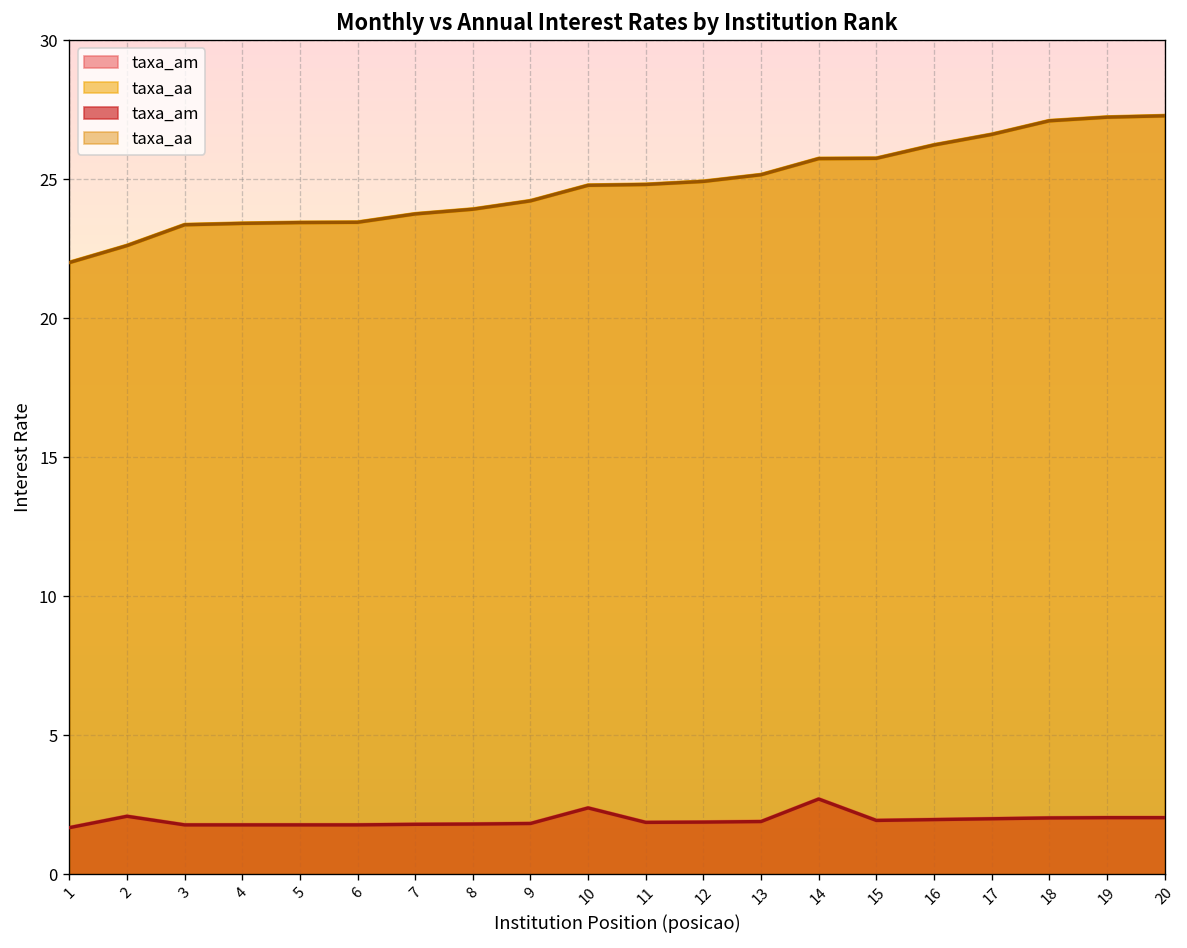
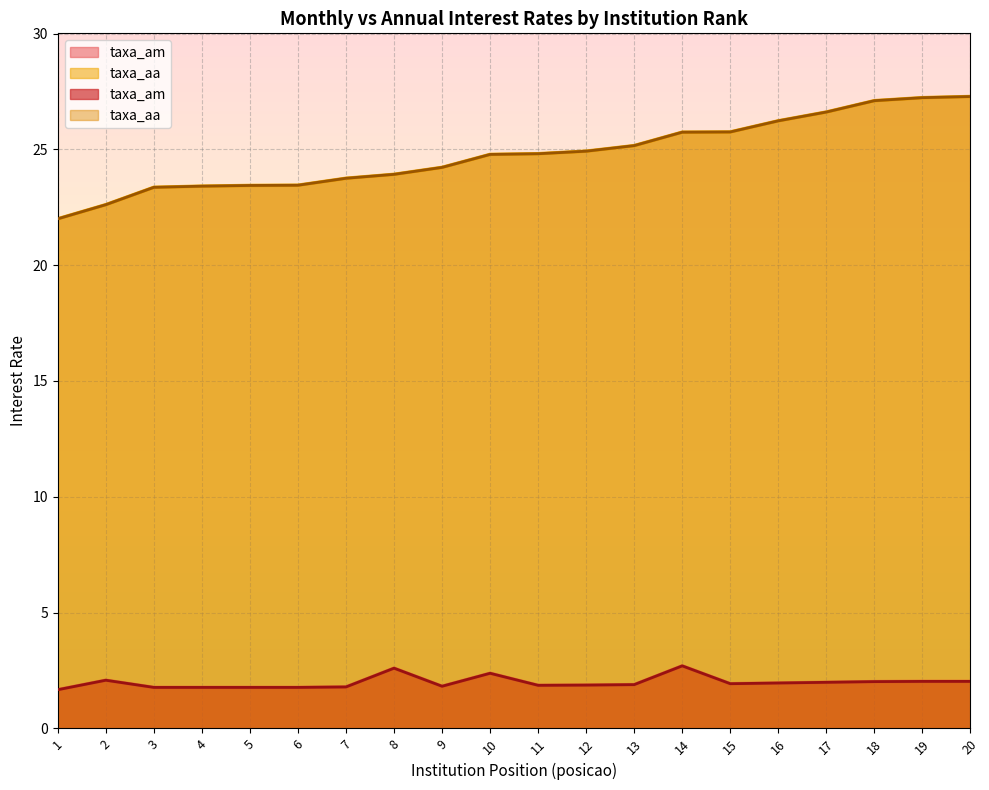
taxa_am, 8: 1.8 -> 2.6
